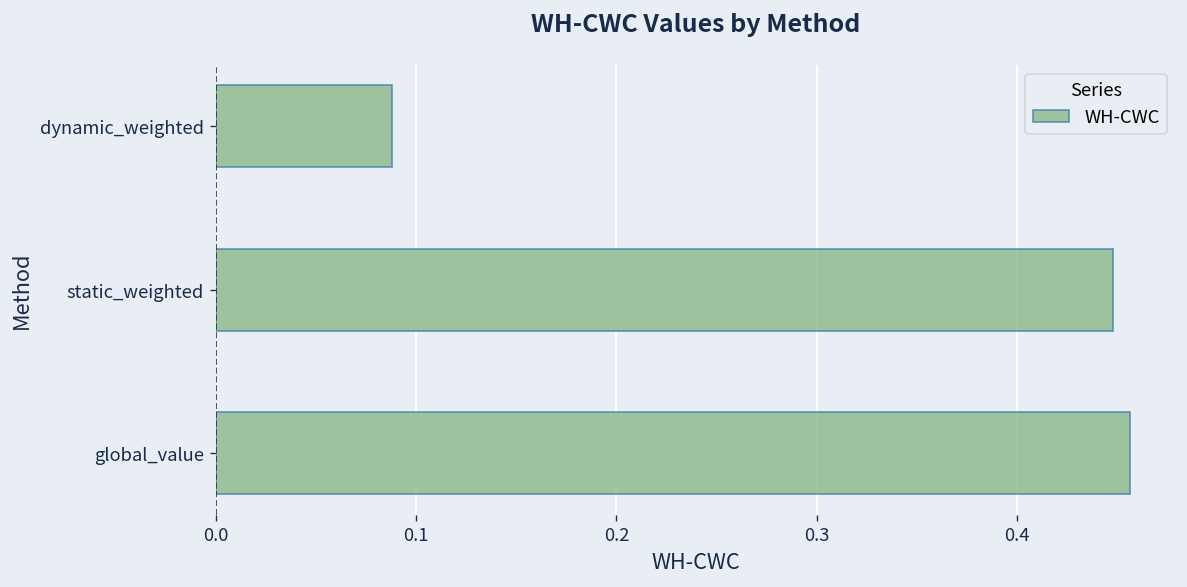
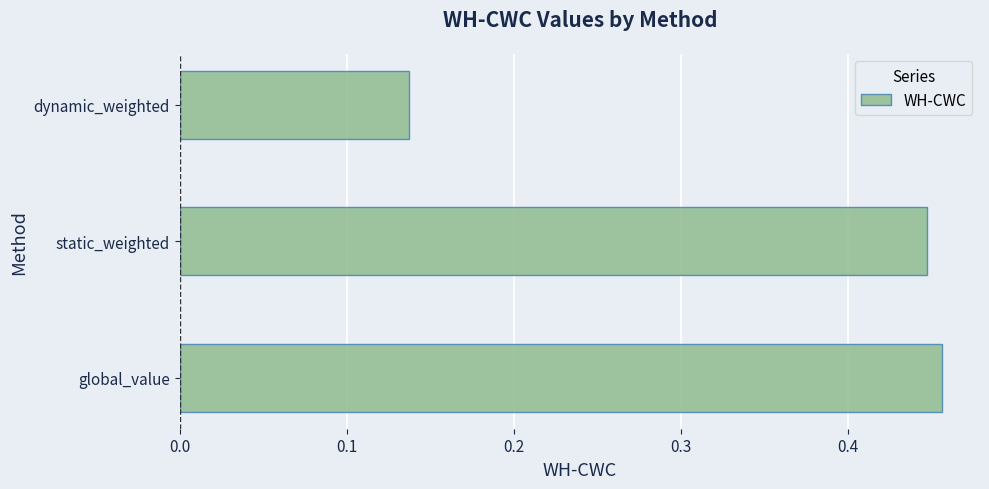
dynamic_weighted: 0.088 -> 0.137
